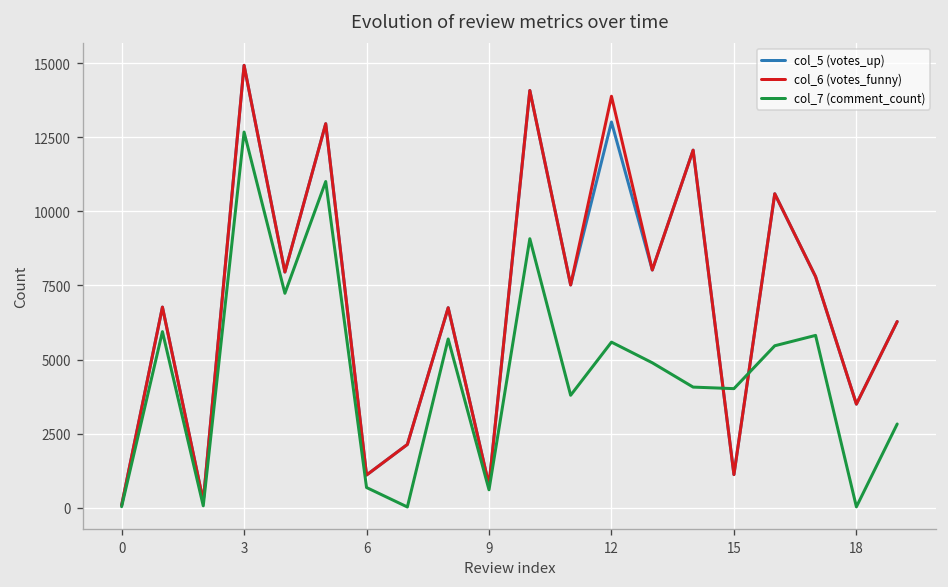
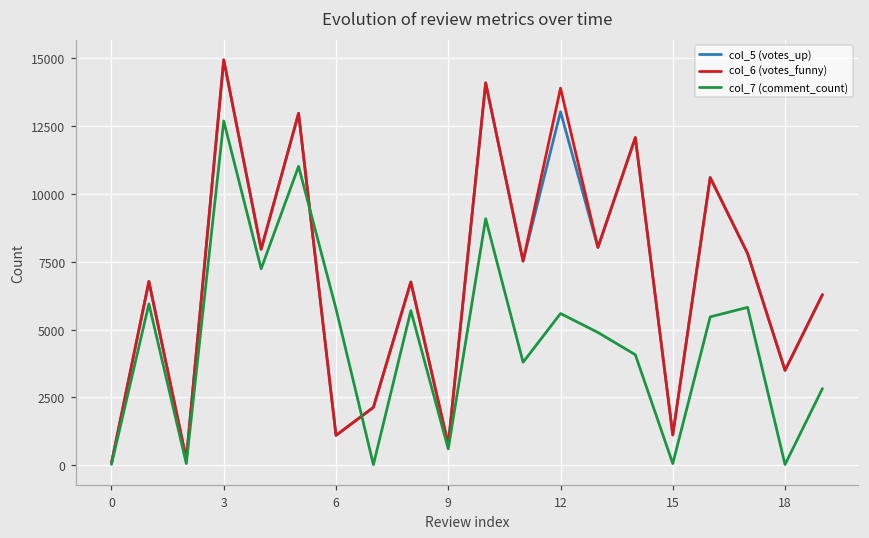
col_7 (comment_count), 6: 700 -> 5800
col_7 (comment_count), 15: 4000 -> 100
